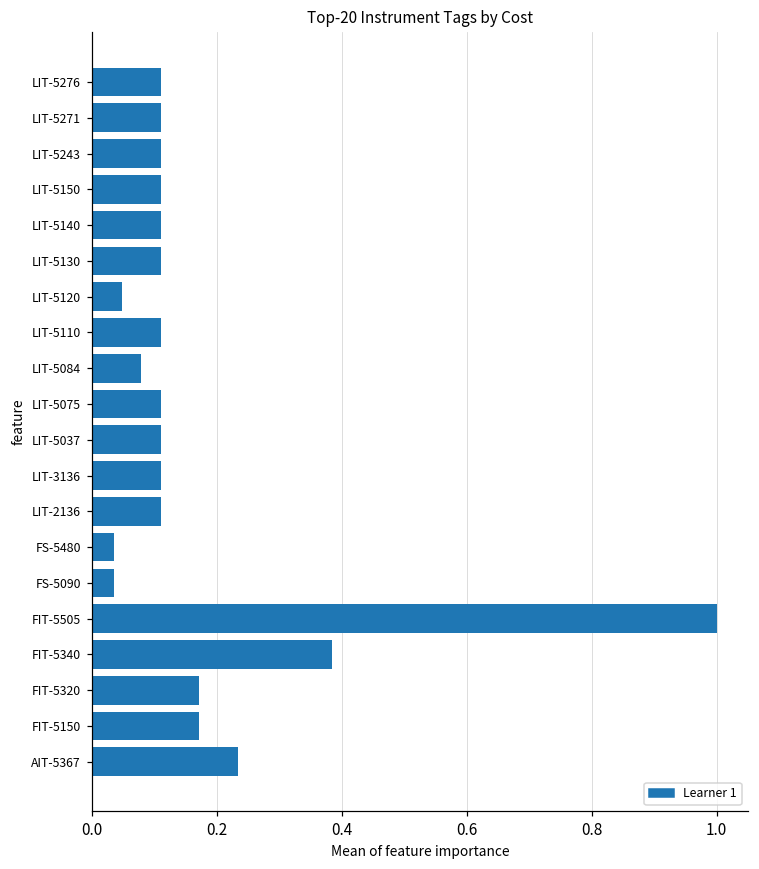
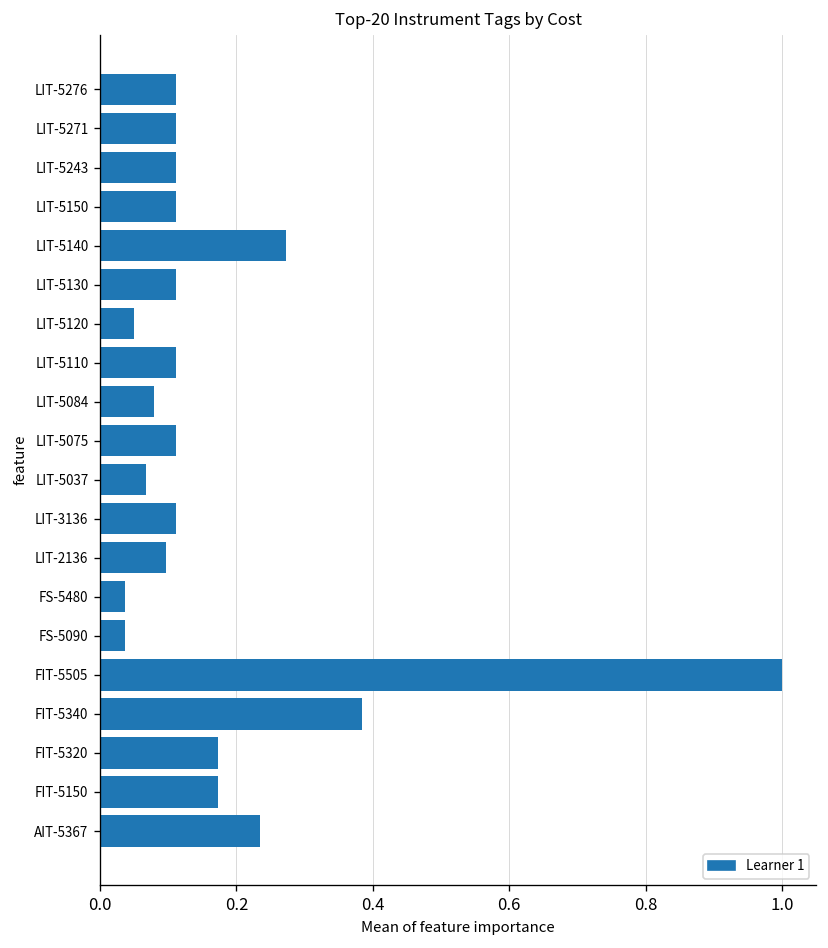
LIT-5140: 0.11 -> 0.27
LIT-5037: 0.11 -> 0.07
LIT-2136: 0.11 -> 0.10
